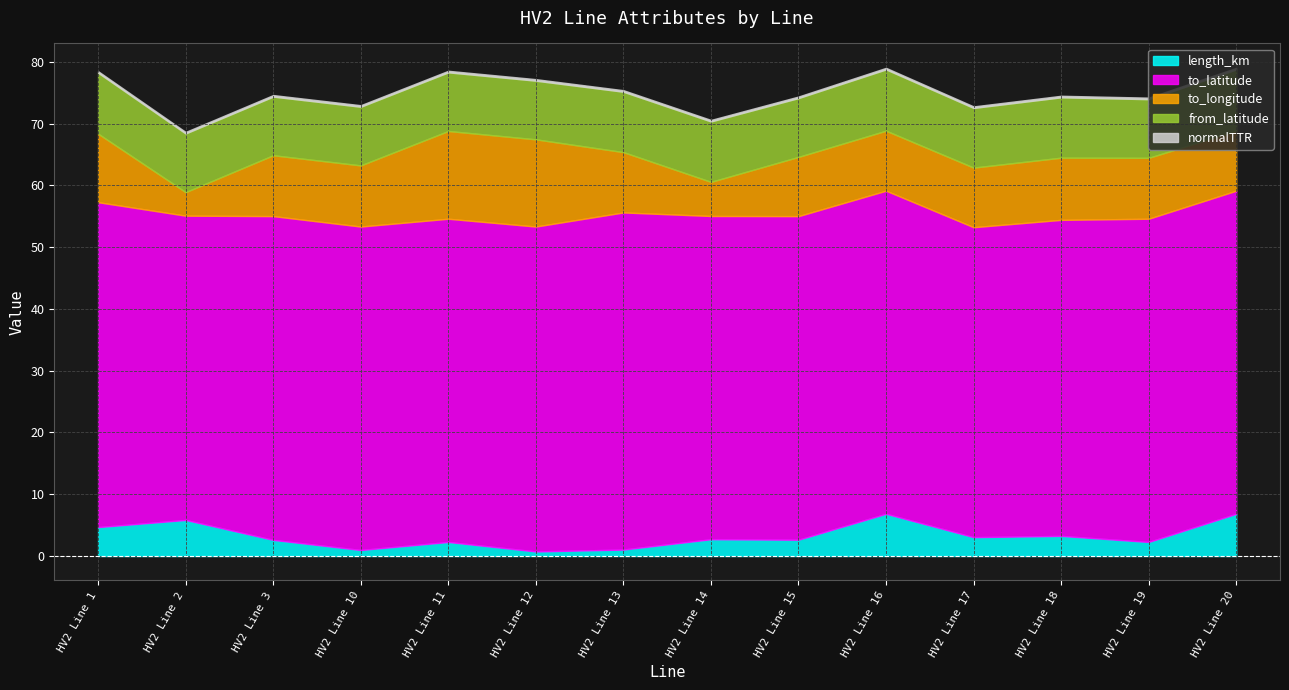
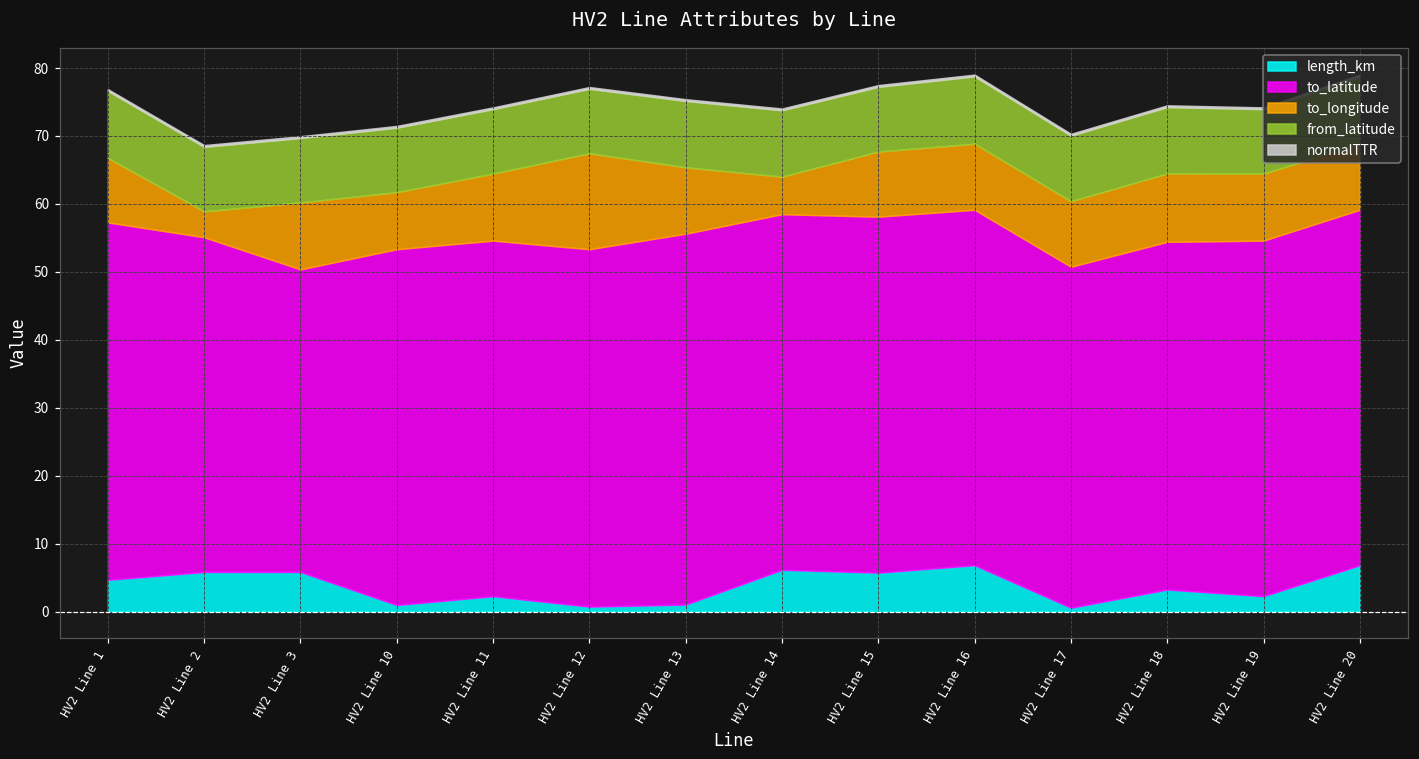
to_longitude, HV2 Line 1: 11 -> 9
length_km, HV2 Line 3: 3 -> 6
to_latitude, HV2 Line 3: 52 -> 45
to_longitude, HV2 Line 10: 10 -> 8
to_longitude, HV2 Line 11: 14 -> 10
length_km, HV2 Line 14: 3 -> 6
length_km, HV2 Line 15: 3 -> 6
length_km, HV2 Line 17: 3 -> 1
